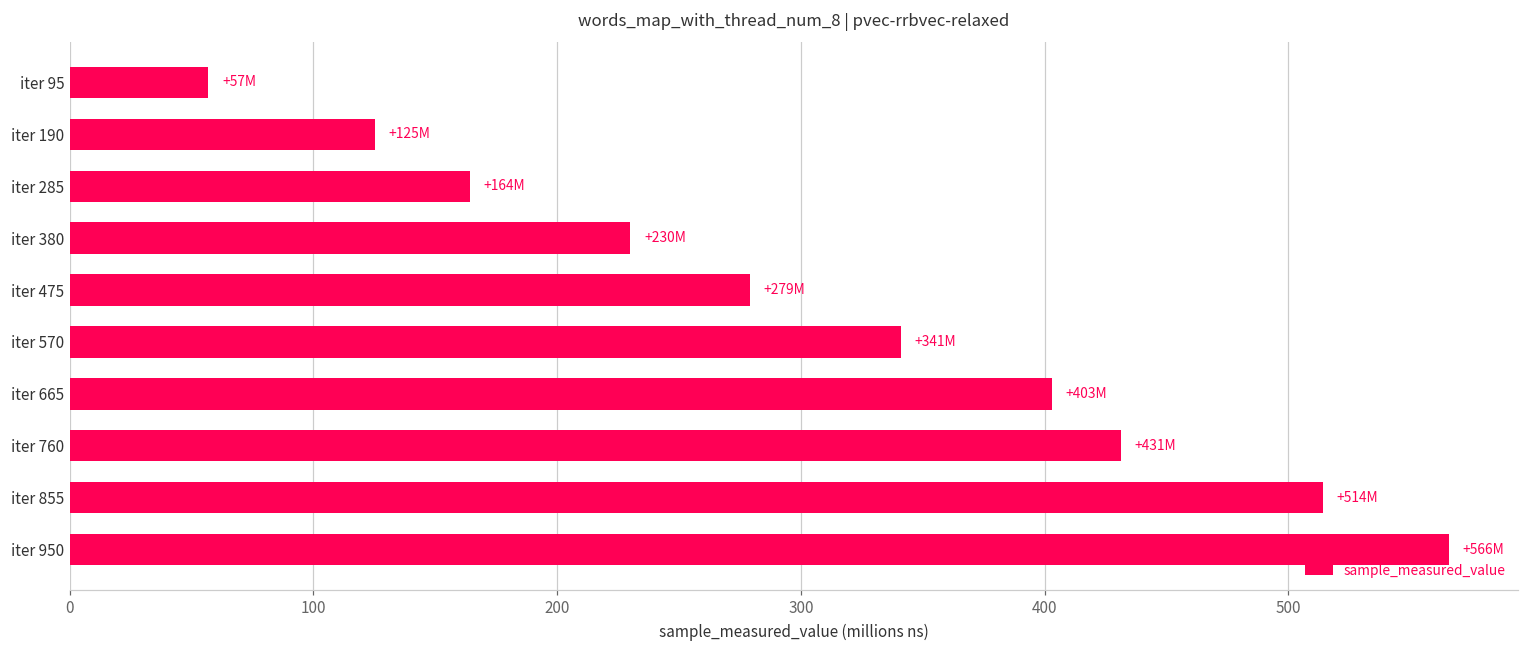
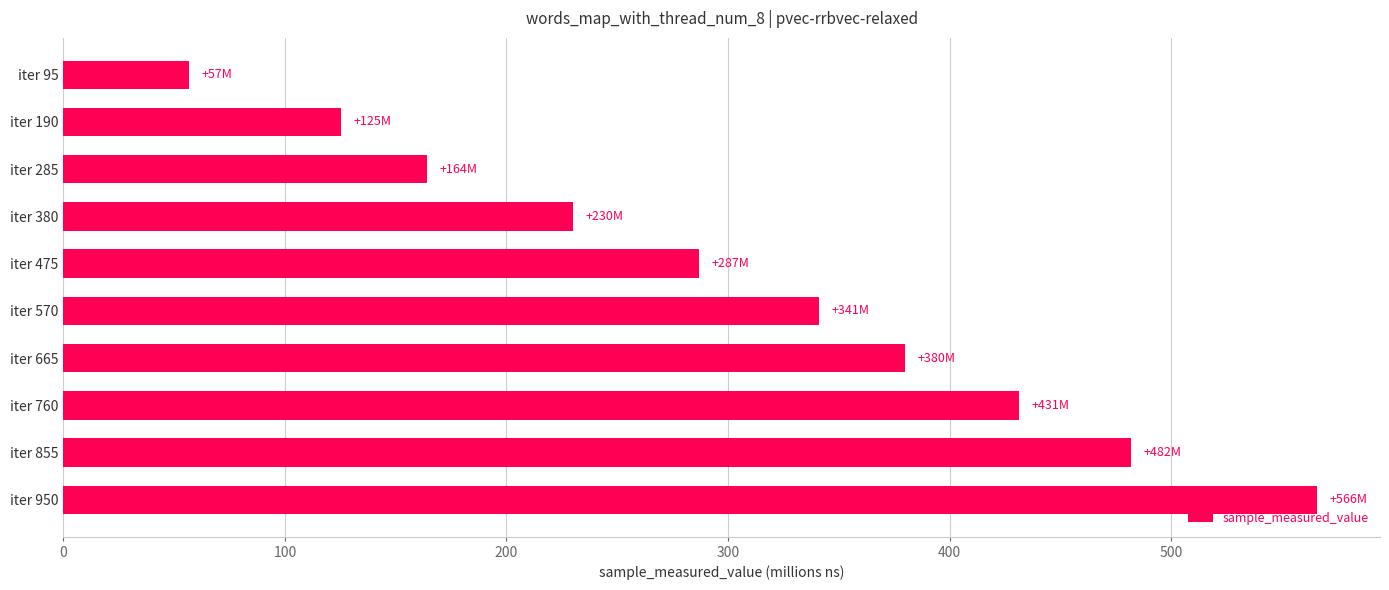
iter 475: +279M -> +287M
iter 665: +403M -> +380M
iter 855: +514M -> +482M
